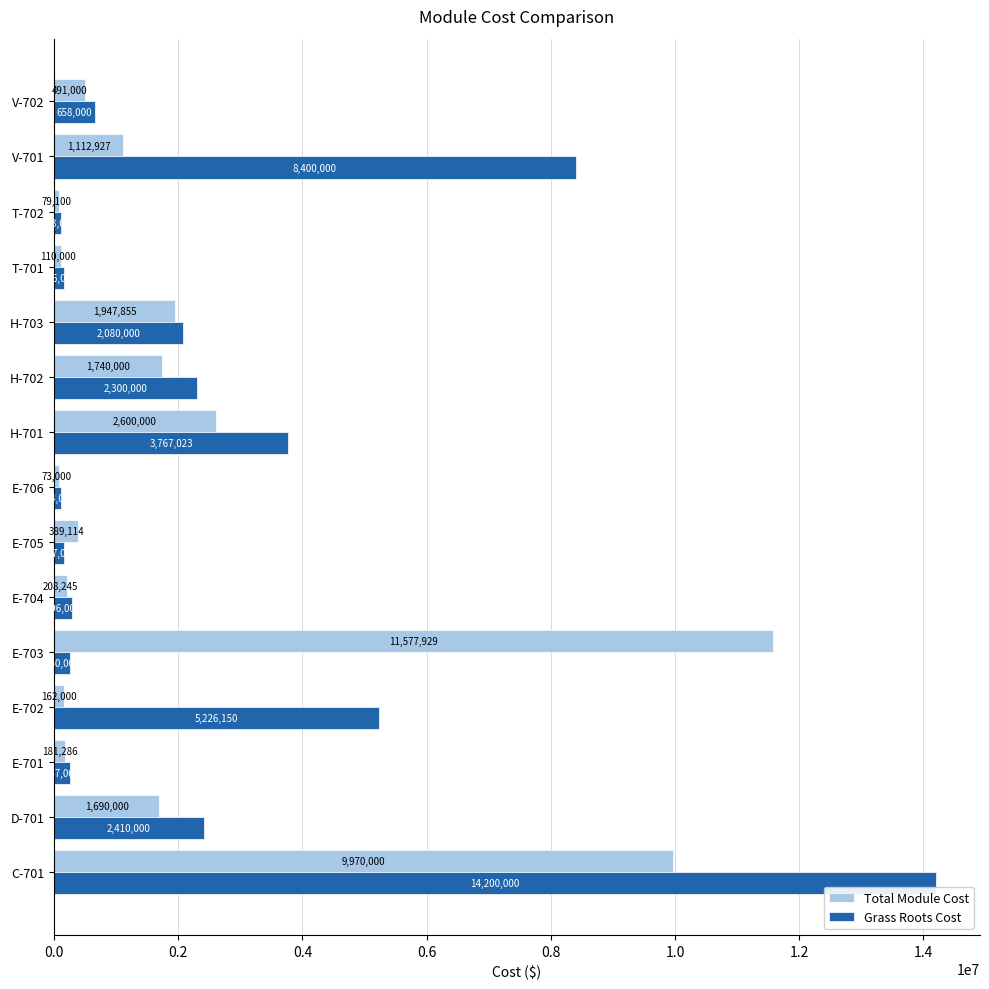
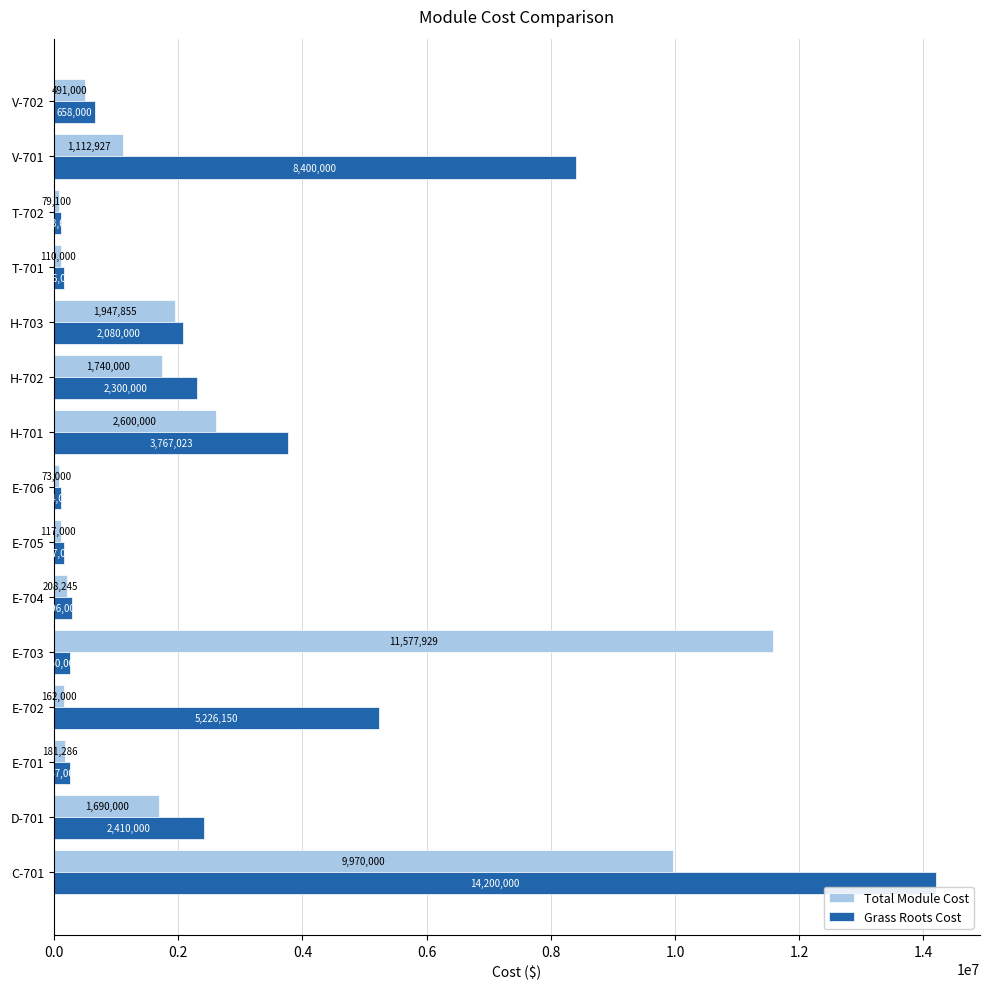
Total Module Cost, E-705: 389,114 -> 117,000
